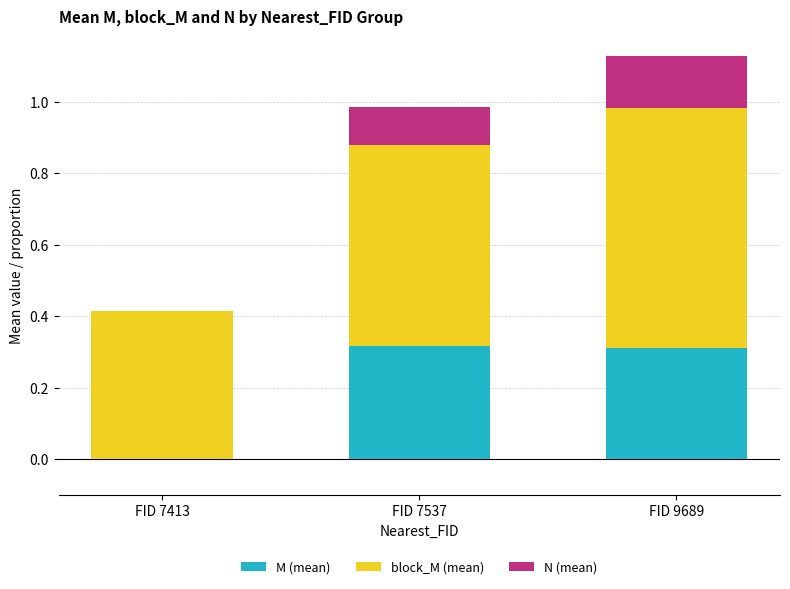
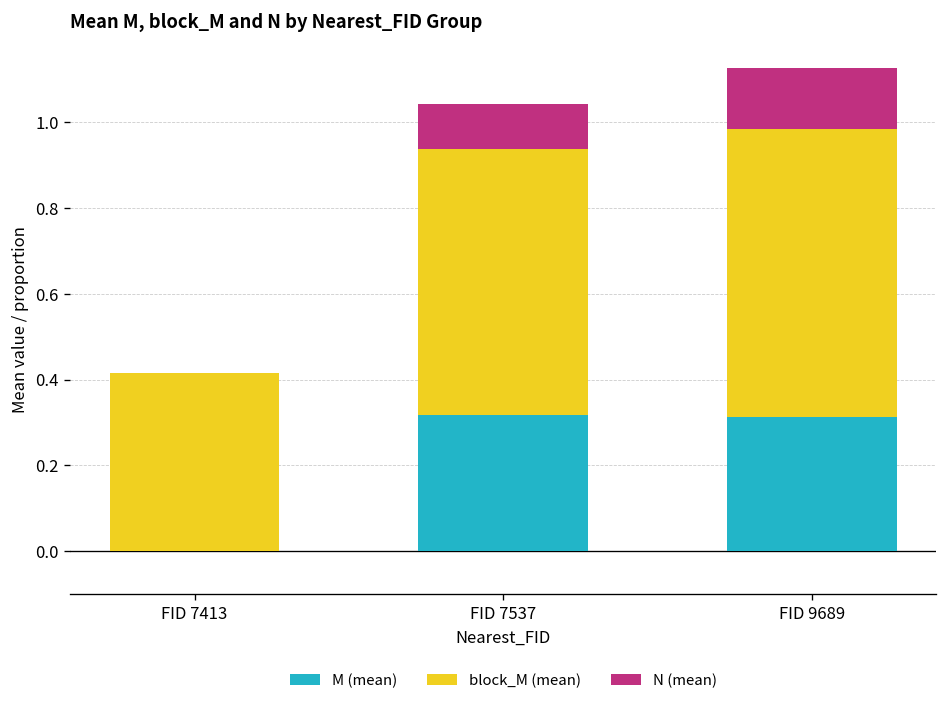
block_M (mean), FID 7537: 0.56 -> 0.62
